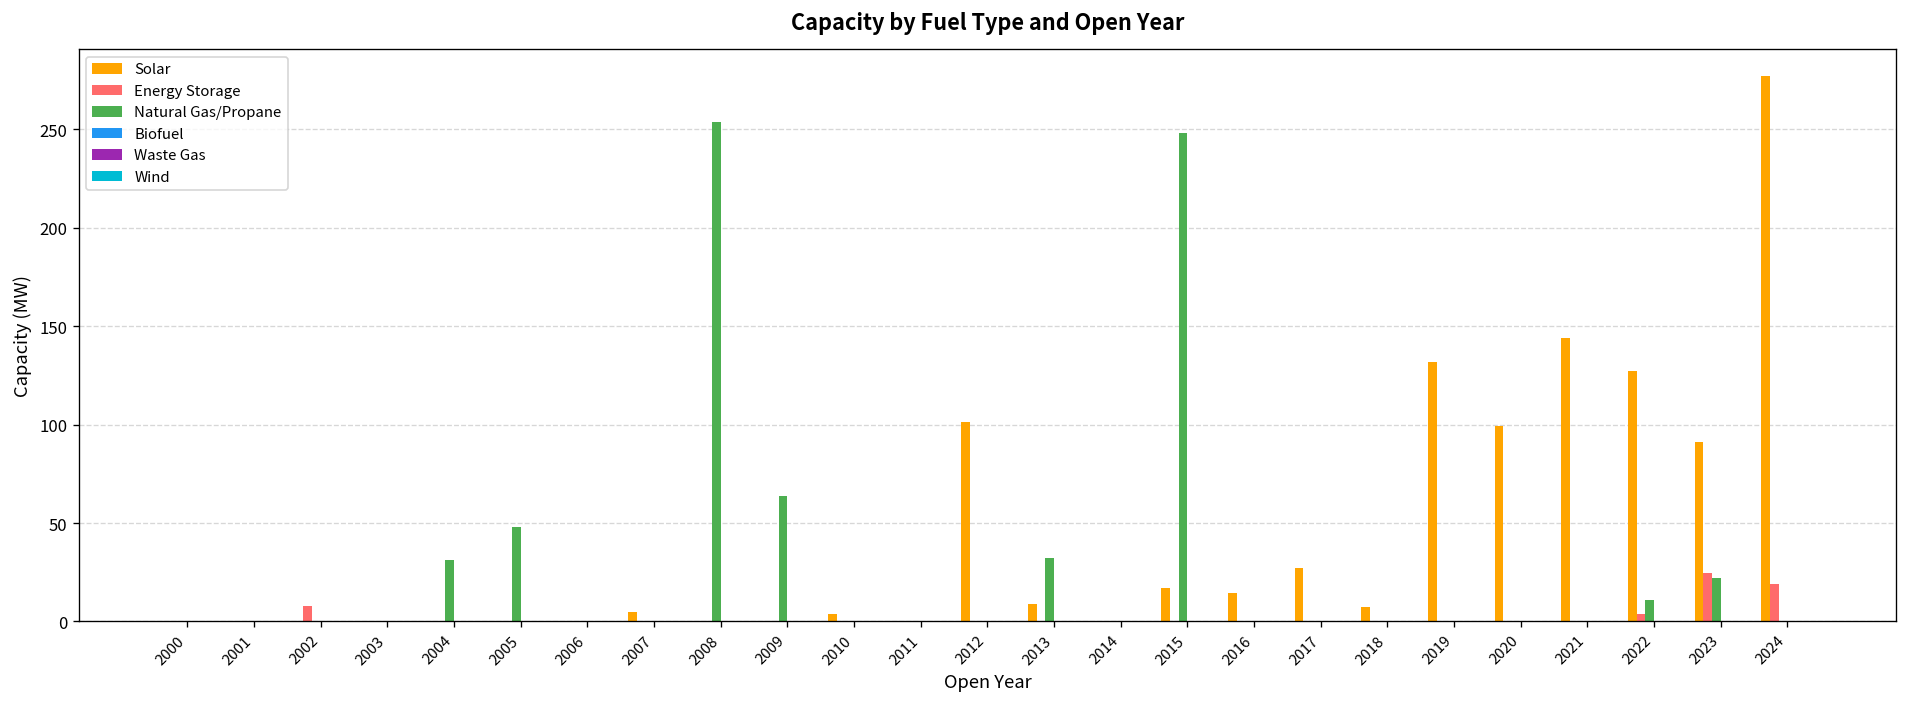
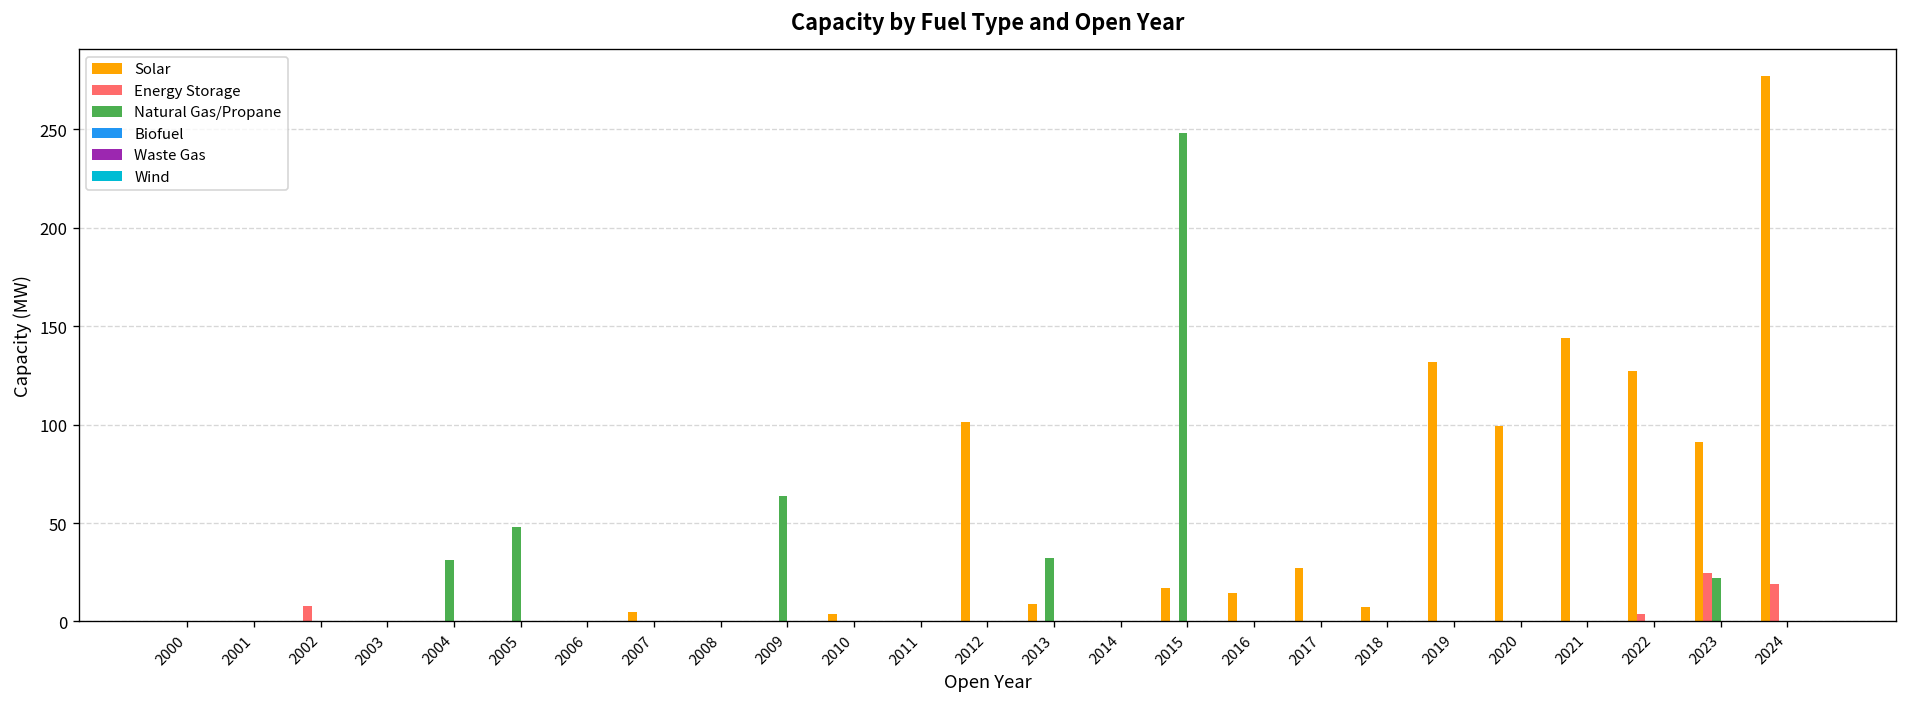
Natural Gas/Propane, 2008: 254 -> 0
Natural Gas/Propane, 2022: 11 -> 0
